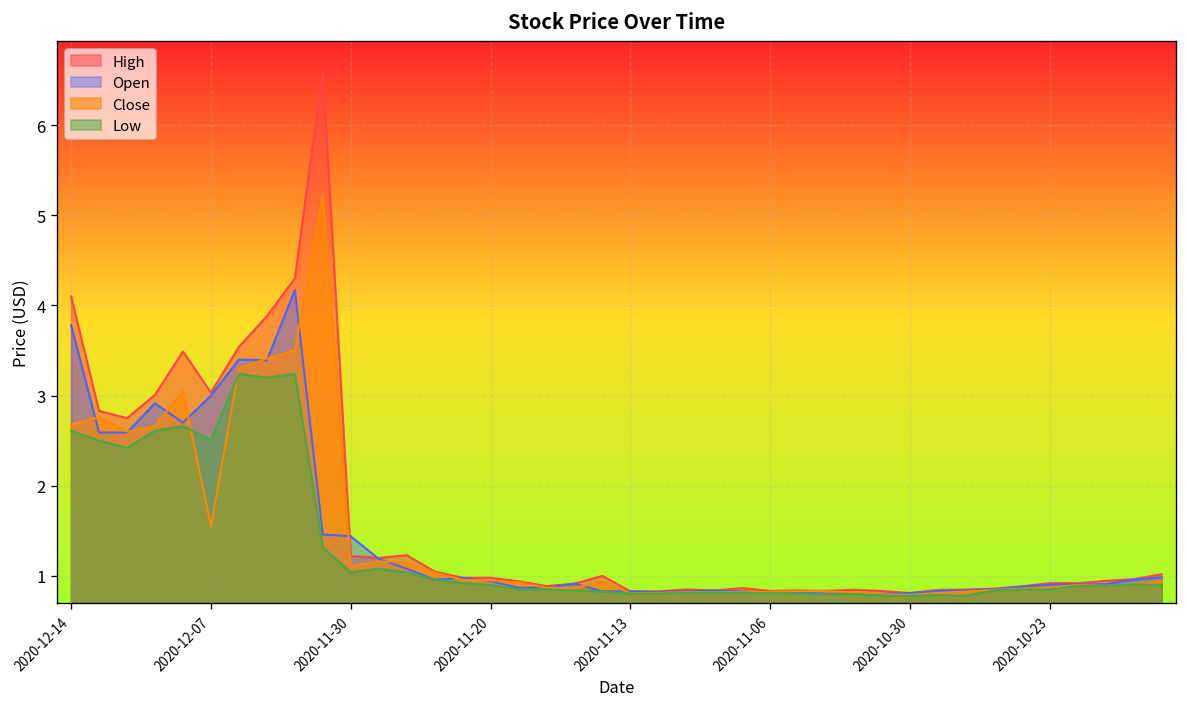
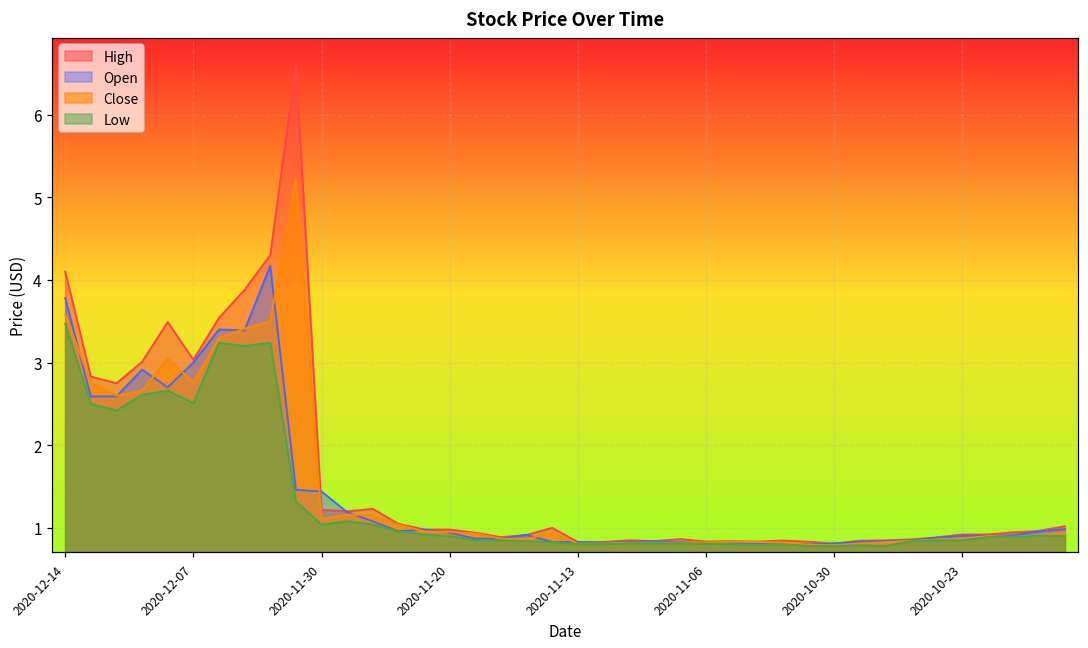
Close, 2020-12-14: 2.7 -> 3.6
Low, 2020-12-14: 2.6 -> 3.5
Close, 2020-12-07: 1.6 -> 2.8
